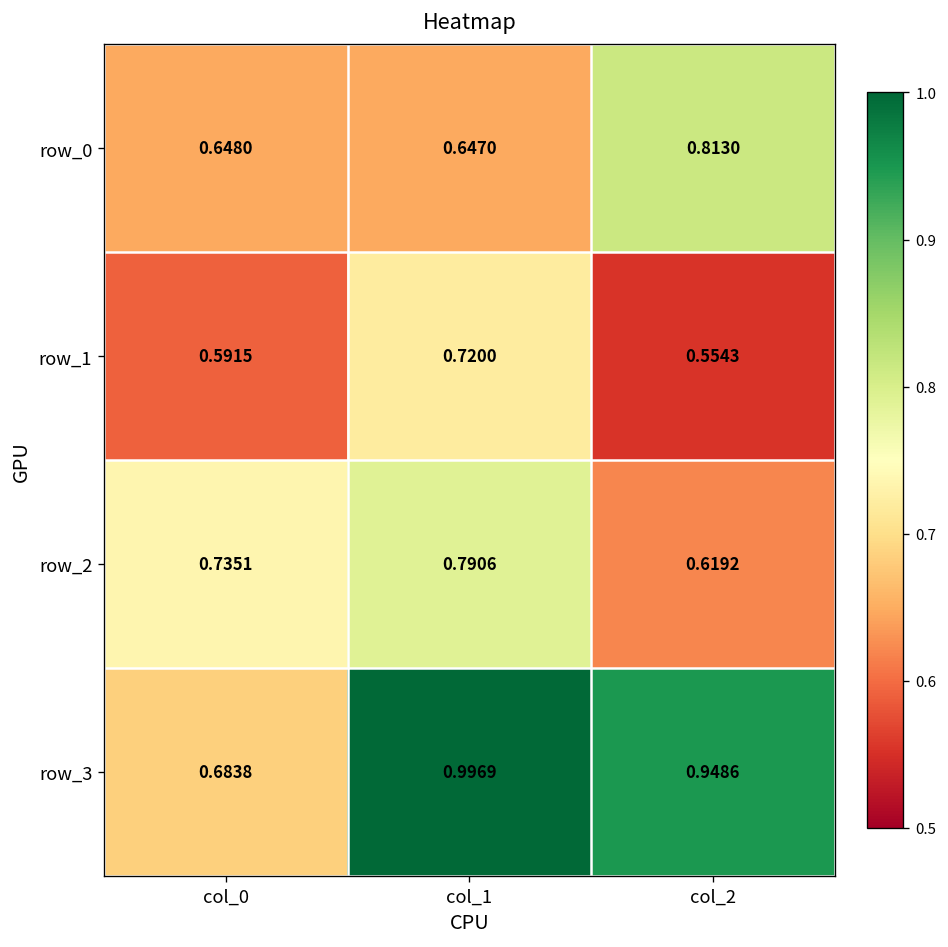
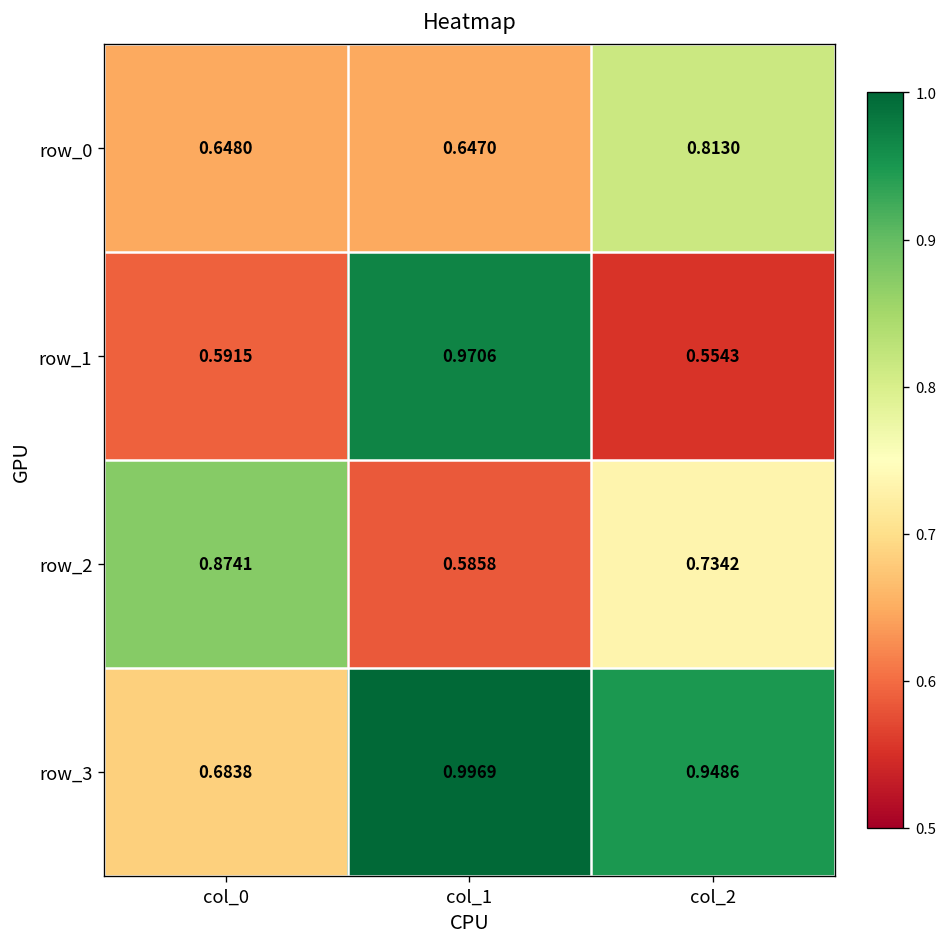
row_1, col_1: 0.7200 -> 0.9706
row_2, col_0: 0.7351 -> 0.8741
row_2, col_1: 0.7906 -> 0.5858
row_2, col_2: 0.6192 -> 0.7342
